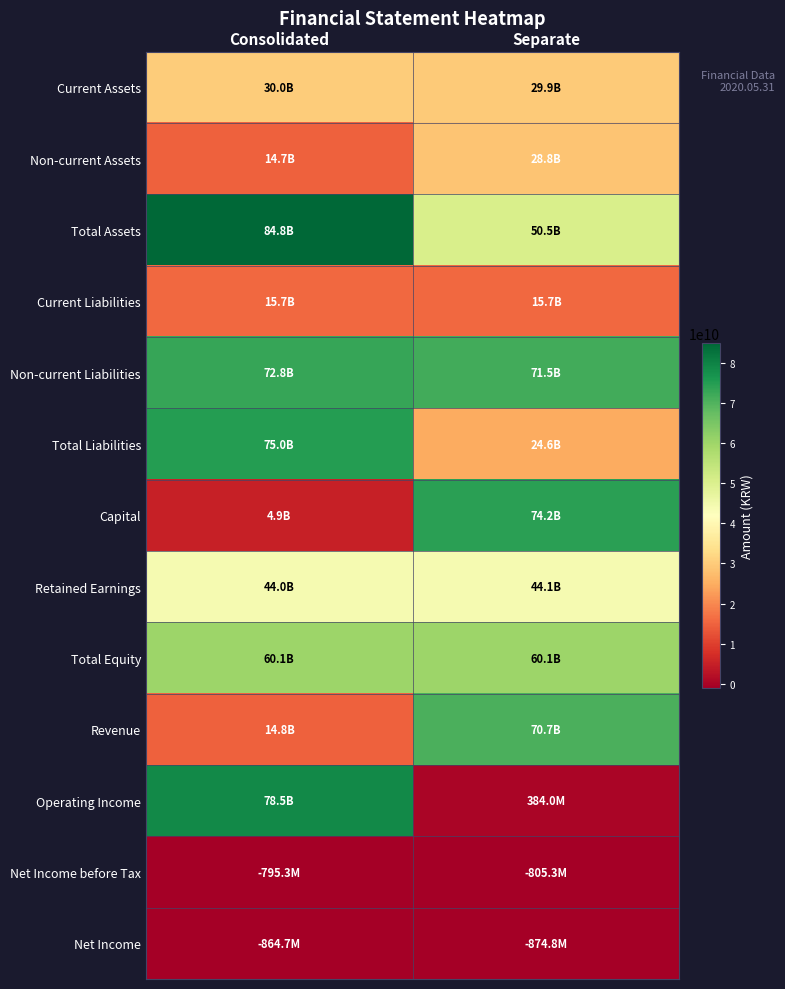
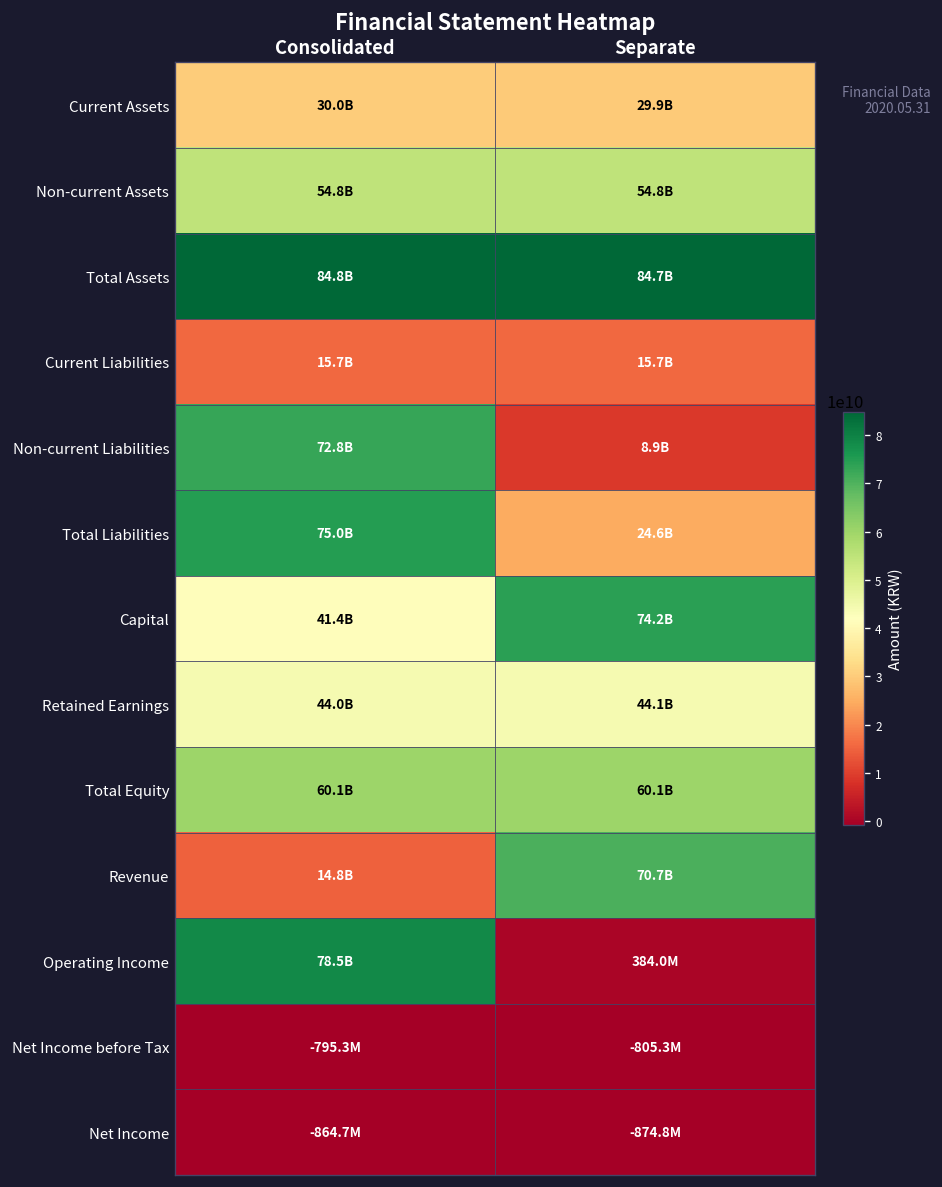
Non-current Assets, Consolidated: 14.7B -> 54.8B
Non-current Assets, Separate: 28.8B -> 54.8B
Total Assets, Separate: 50.5B -> 84.7B
Non-current Liabilities, Separate: 71.5B -> 8.9B
Capital, Consolidated: 4.9B -> 41.4B
